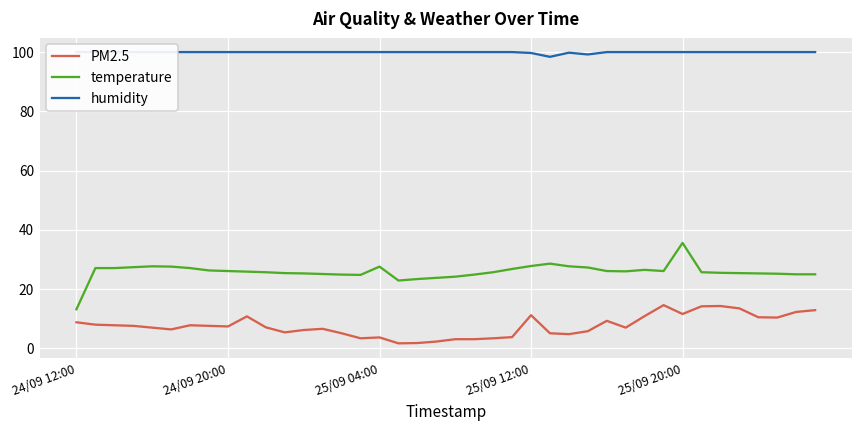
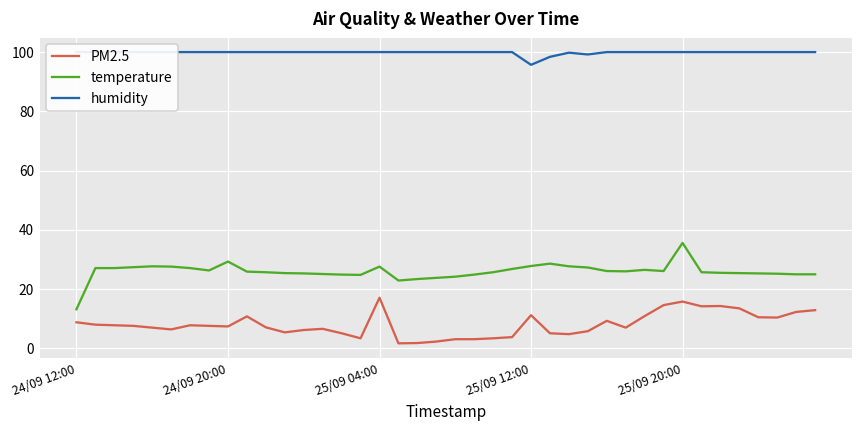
temperature, 24/09 20:00: 26 -> 29
PM2.5, 25/09 04:00: 4 -> 17
humidity, 25/09 12:00: 100 -> 96
PM2.5, 25/09 20:00: 12 -> 16
